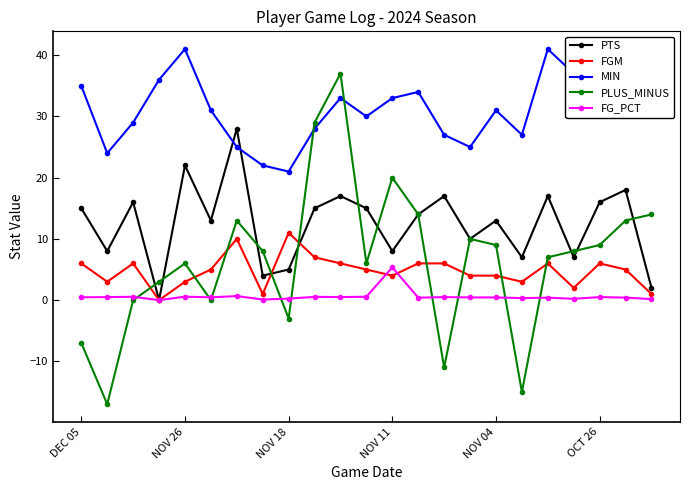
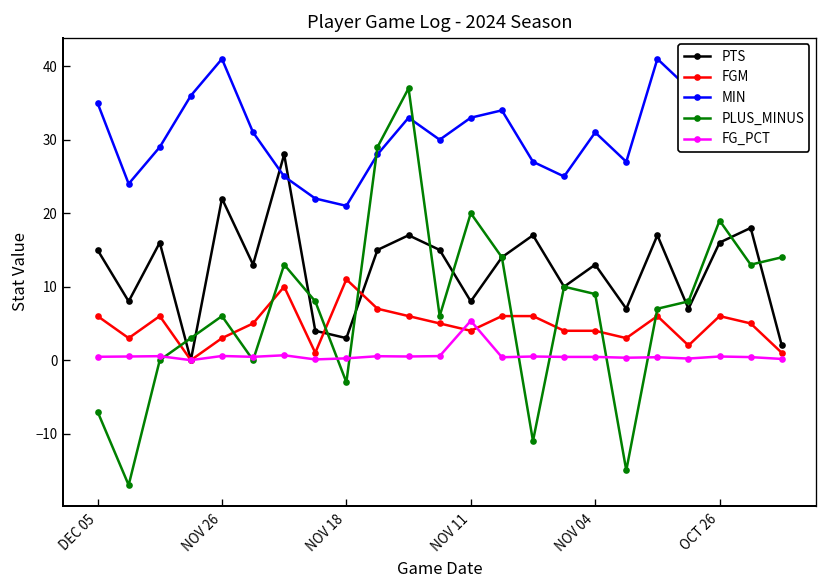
PTS, NOV 18: 5 -> 3
PLUS_MINUS, OCT 26: 9 -> 19
